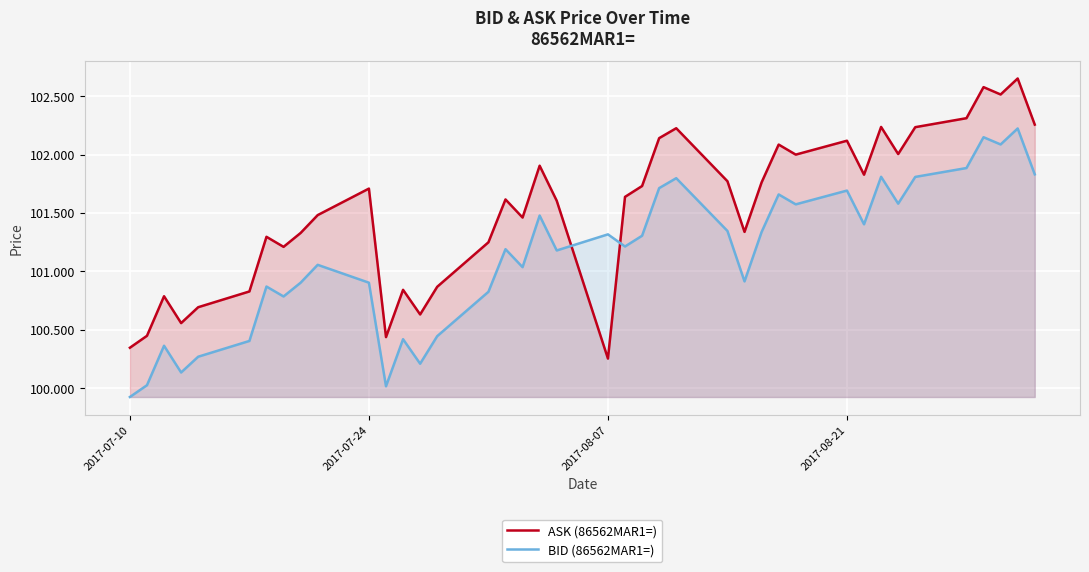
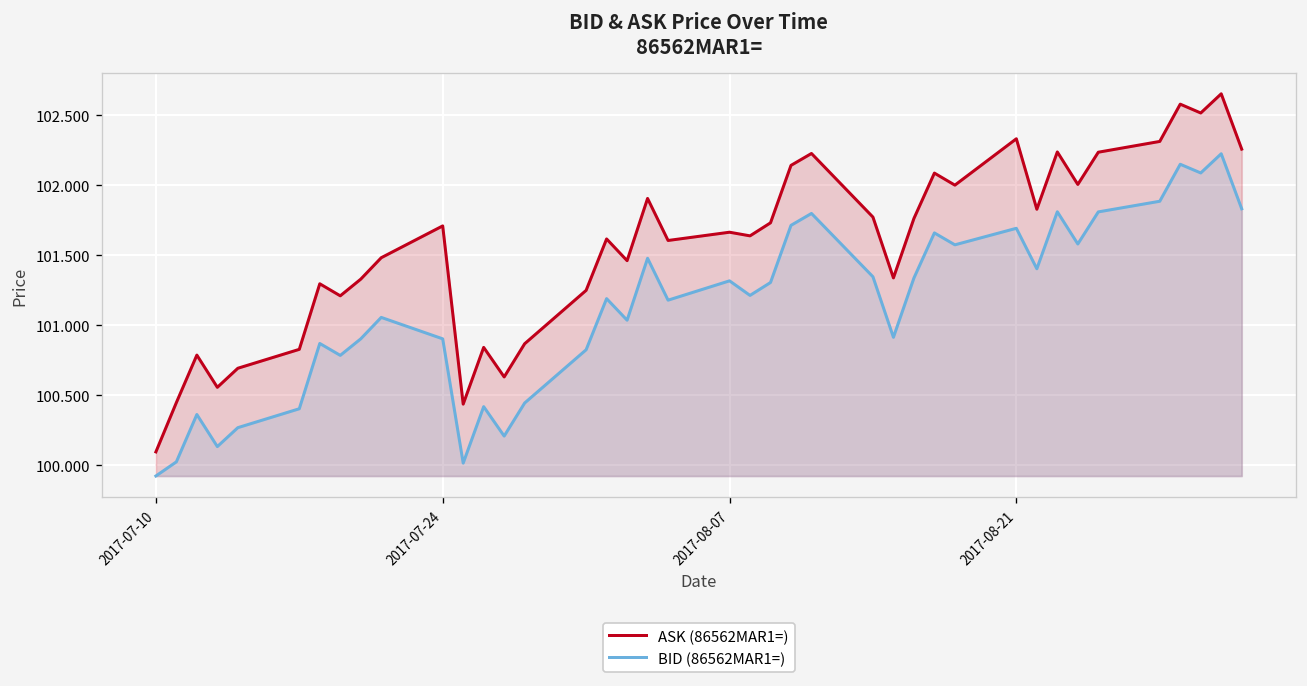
ASK (86562MAR1=), 2017-07-10: 100.35 -> 100.10
ASK (86562MAR1=), 2017-08-07: 100.25 -> 101.66
ASK (86562MAR1=), 2017-08-21: 102.12 -> 102.33
